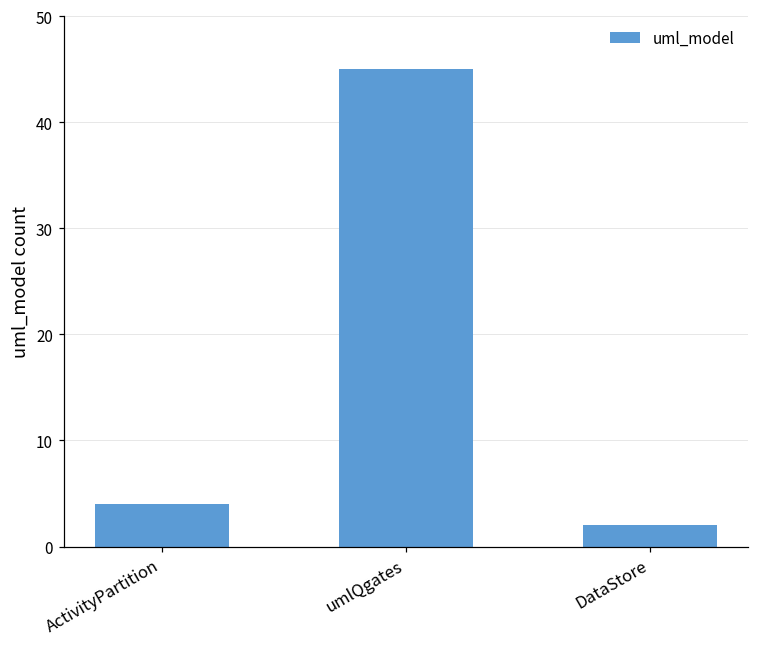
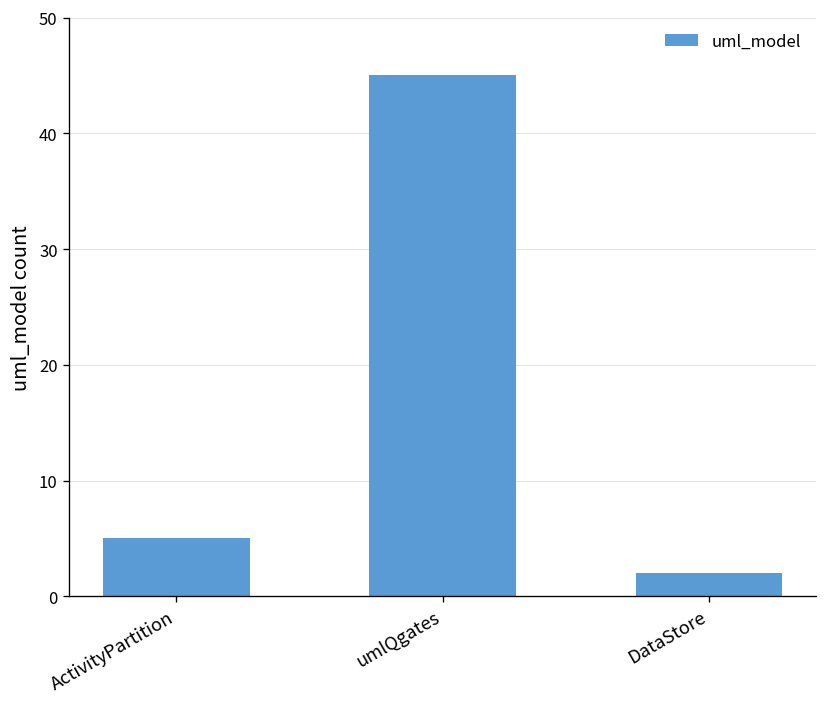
ActivityPartition: 4 -> 5
